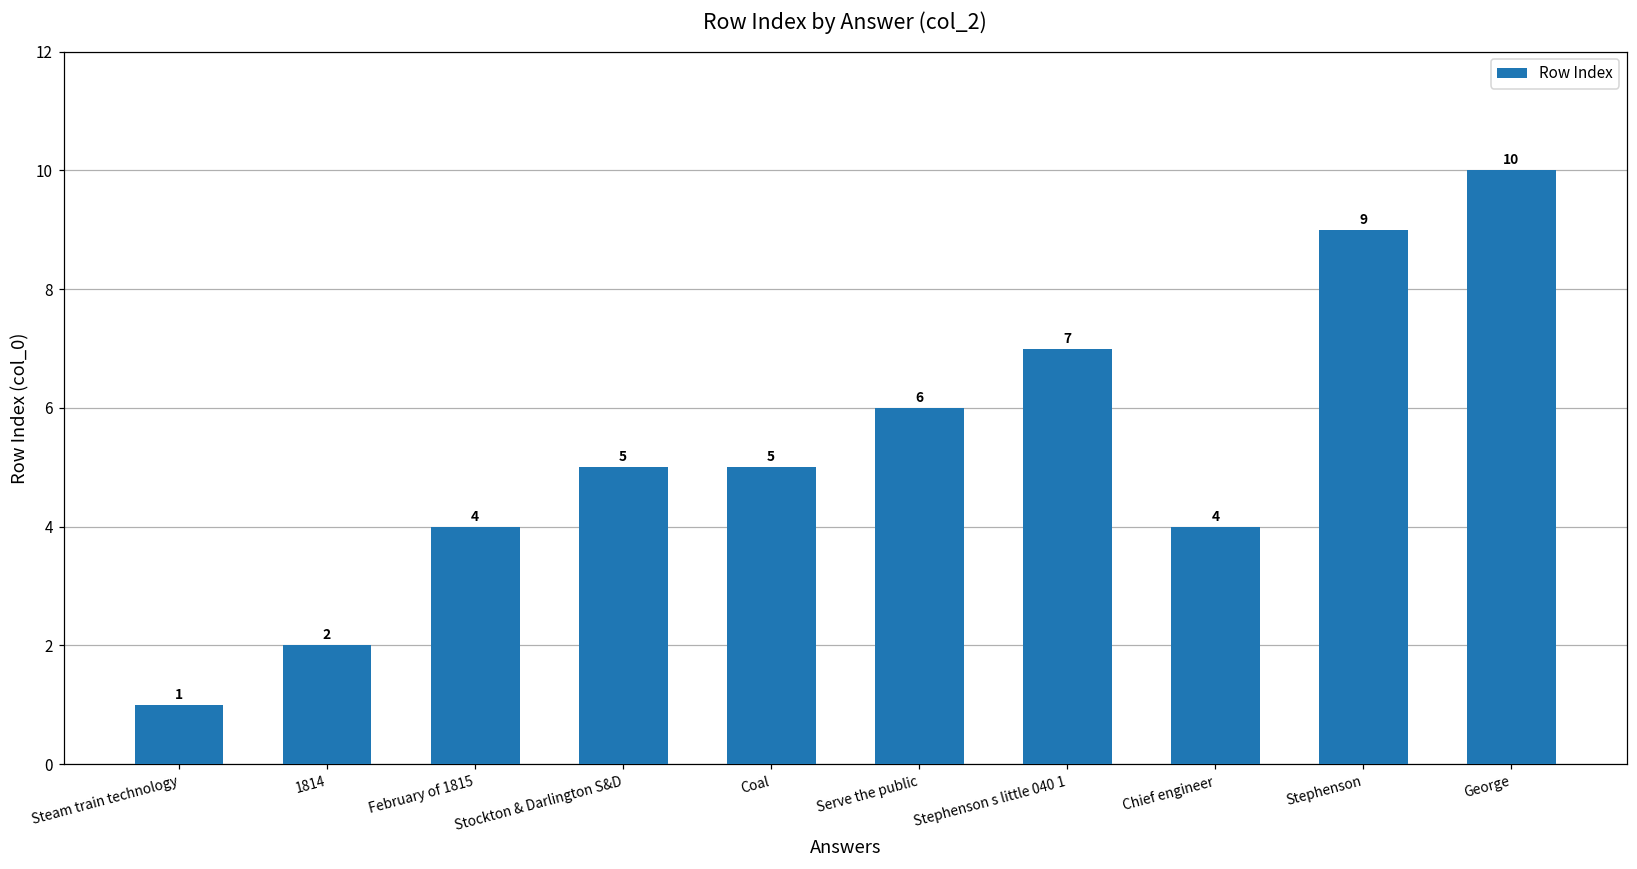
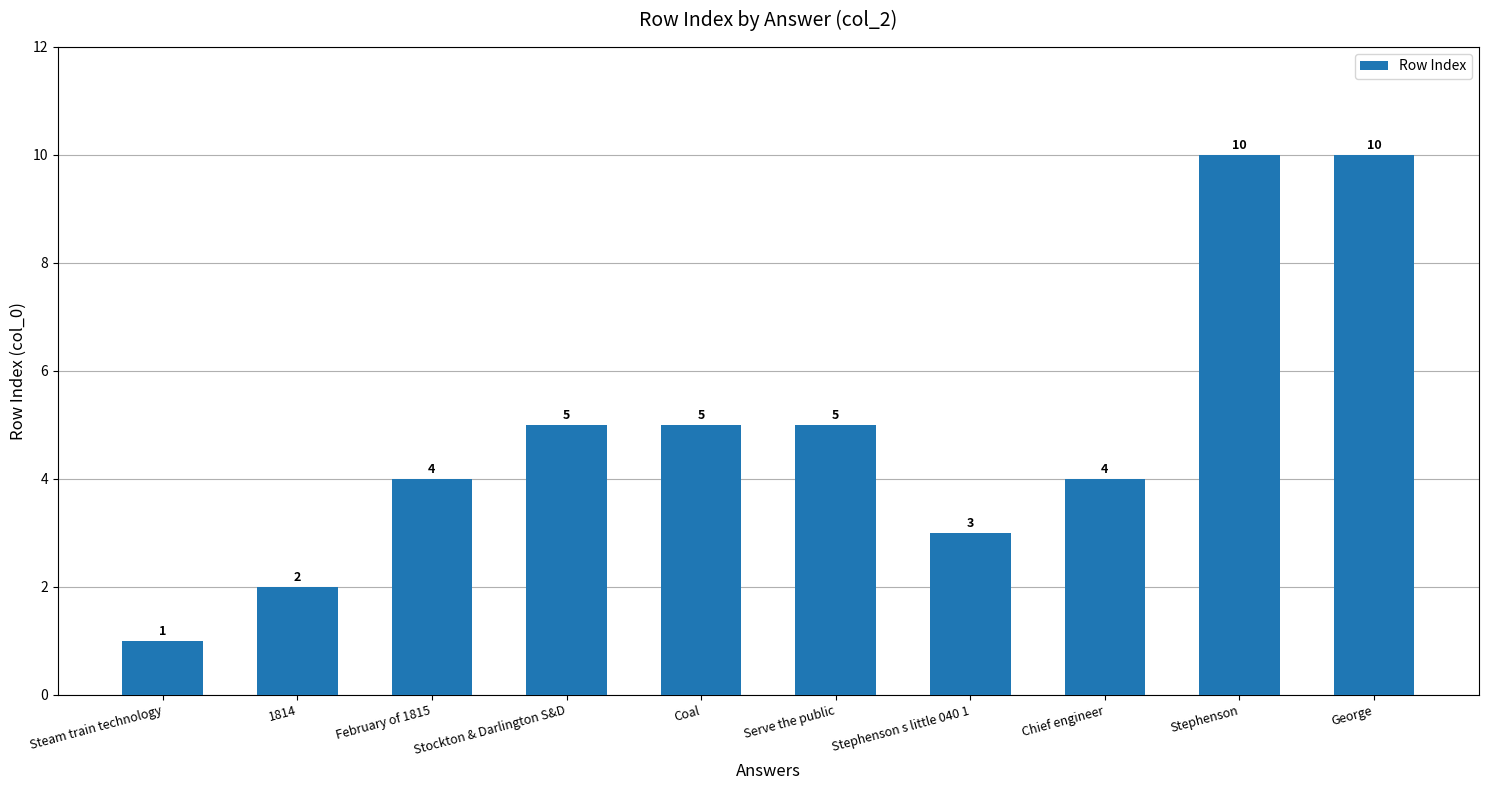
Serve the public: 6 -> 5
Stephenson s little 040 1: 7 -> 3
Stephenson: 9 -> 10
